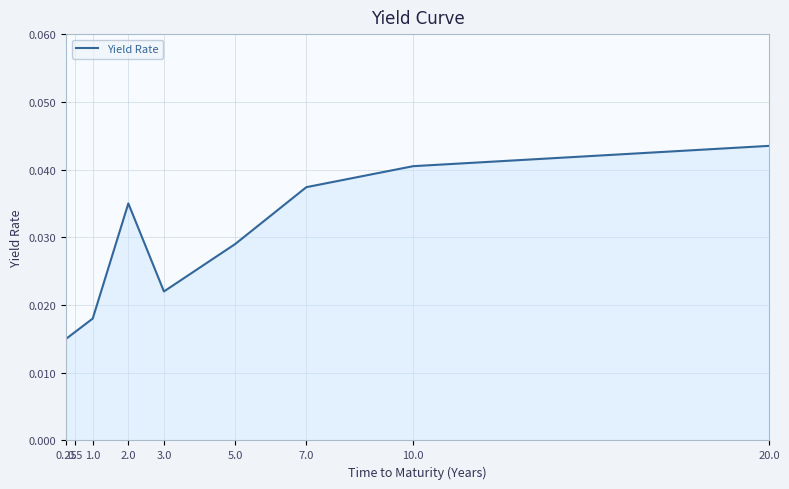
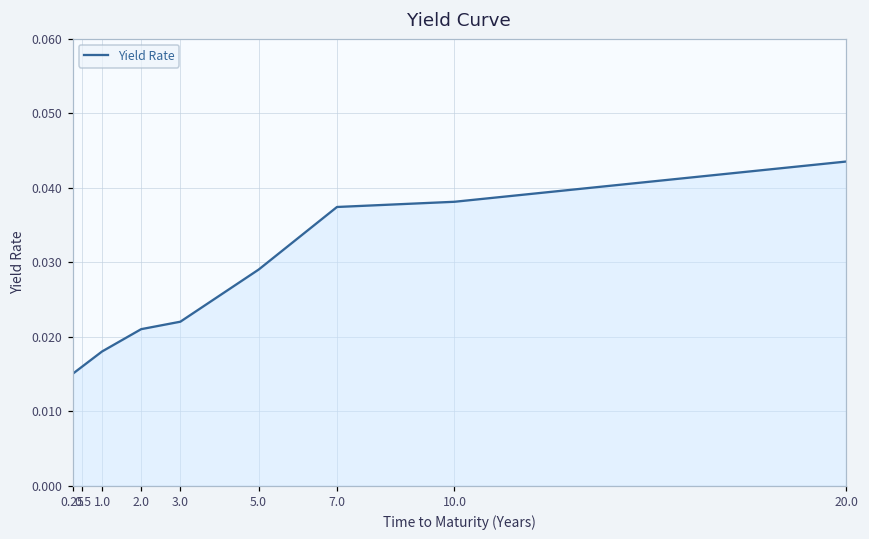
2.0: 0.035 -> 0.021
10.0: 0.041 -> 0.038
